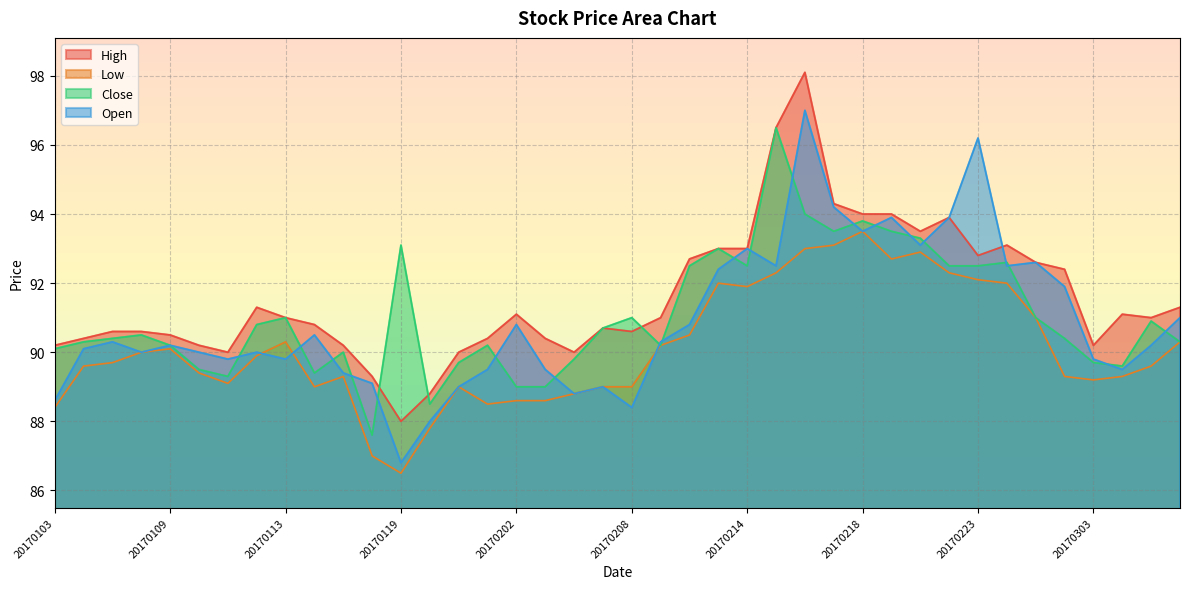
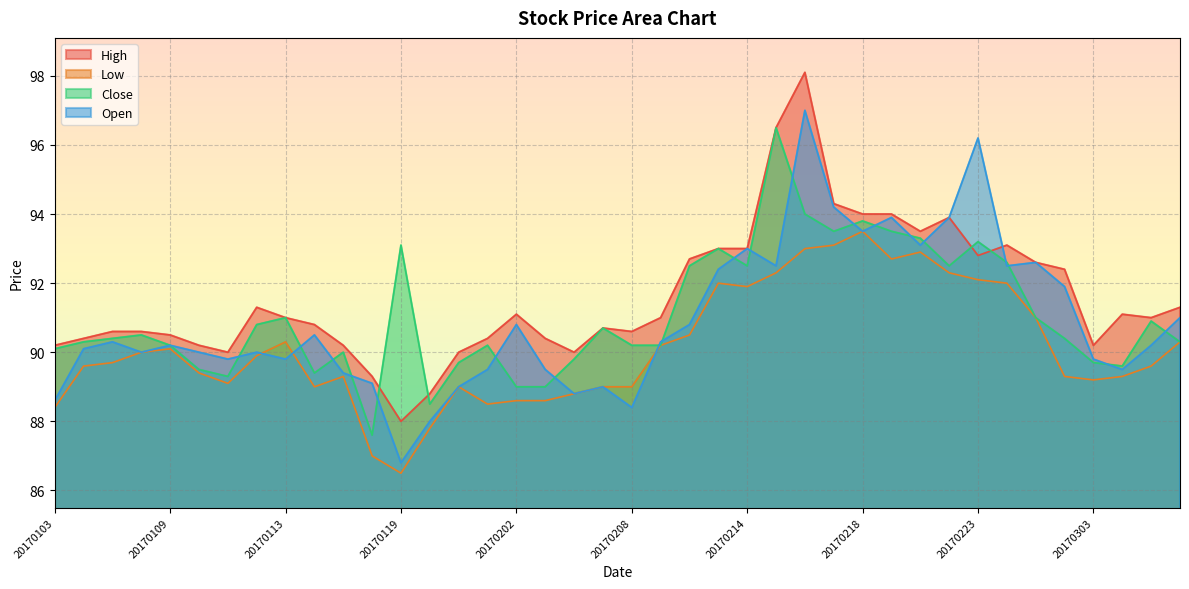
Close, 20170208: 91.0 -> 90.2
Close, 20170223: 92.5 -> 93.2
